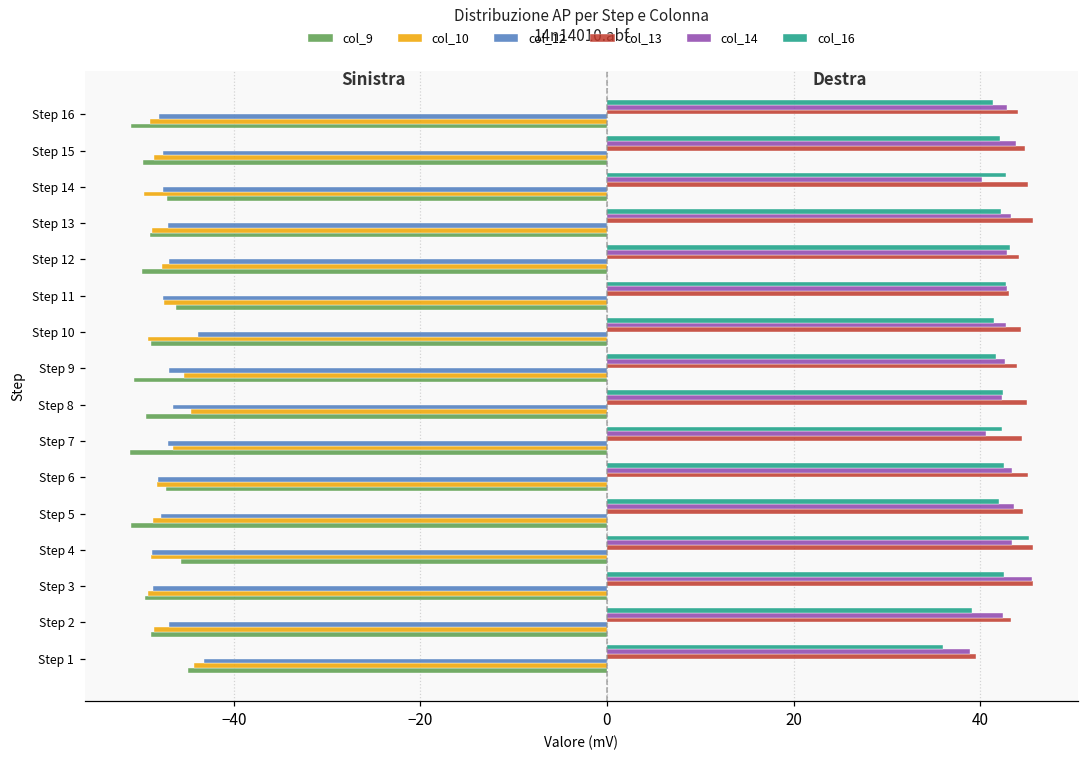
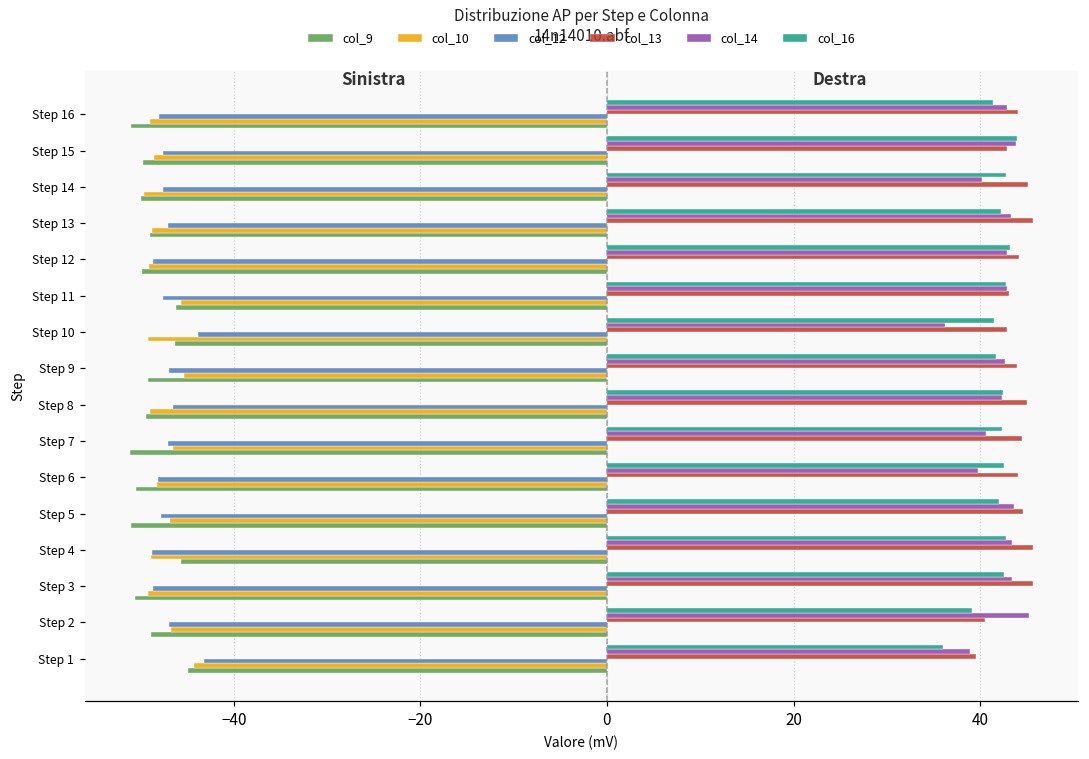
col_16, Step 15: 42 -> 44
col_13, Step 15: 45 -> 43
col_9, Step 14: -47 -> -50
col_12, Step 12: -47 -> -49
col_10, Step 12: -48 -> -49
col_10, Step 11: -47 -> -46
col_14, Step 10: 43 -> 36
col_13, Step 10: 44 -> 43
col_9, Step 10: -49 -> -46
col_9, Step 9: -51 -> -49
col_10, Step 8: -45 -> -49
col_14, Step 6: 43 -> 40
col_13, Step 6: 45 -> 44
col_9, Step 6: -47 -> -50
col_10, Step 5: -49 -> -47
col_16, Step 4: 45 -> 43
col_14, Step 3: 46 -> 43
col_9, Step 3: -49 -> -51
col_14, Step 2: 42 -> 45
col_13, Step 2: 43 -> 40
col_10, Step 2: -49 -> -47
